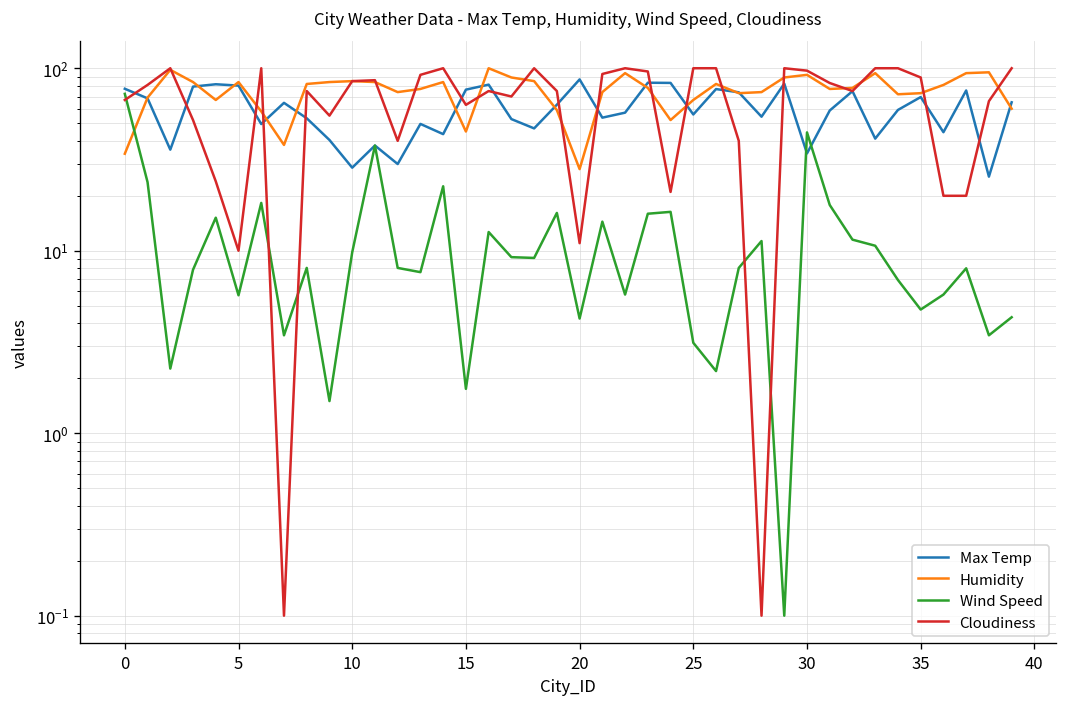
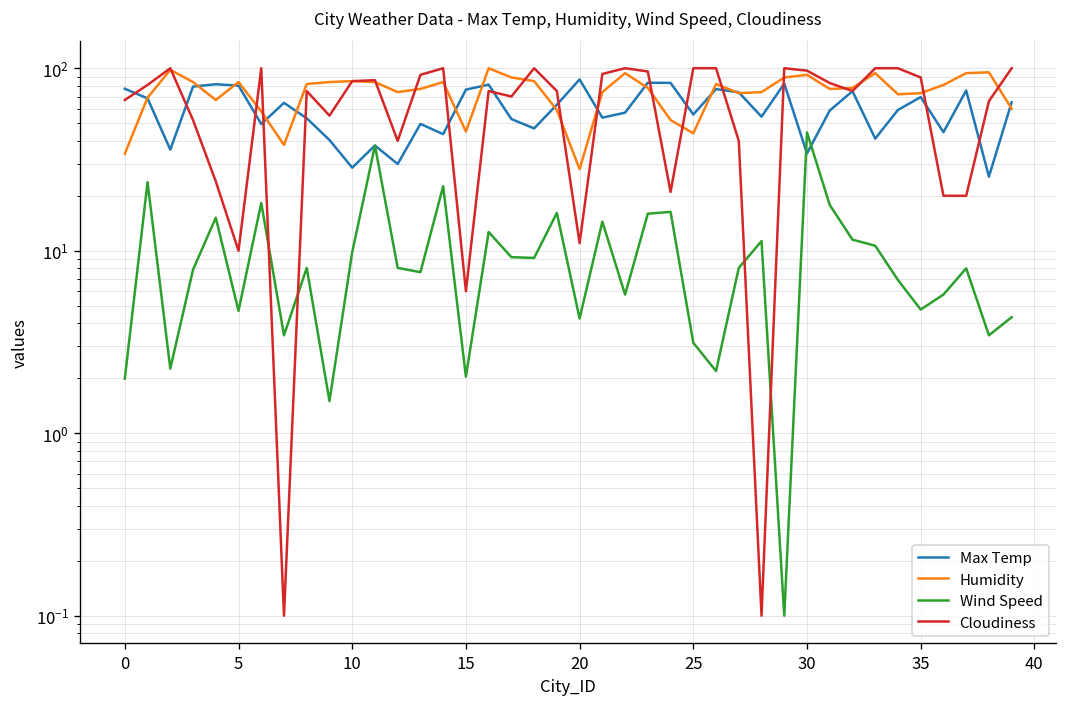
Wind Speed, 0: 70 -> 2.0
Wind Speed, 5: 5.7 -> 4.7
Wind Speed, 15: 1.8 -> 2.0
Cloudiness, 15: 63 -> 6
Humidity, 25: 70 -> 44
